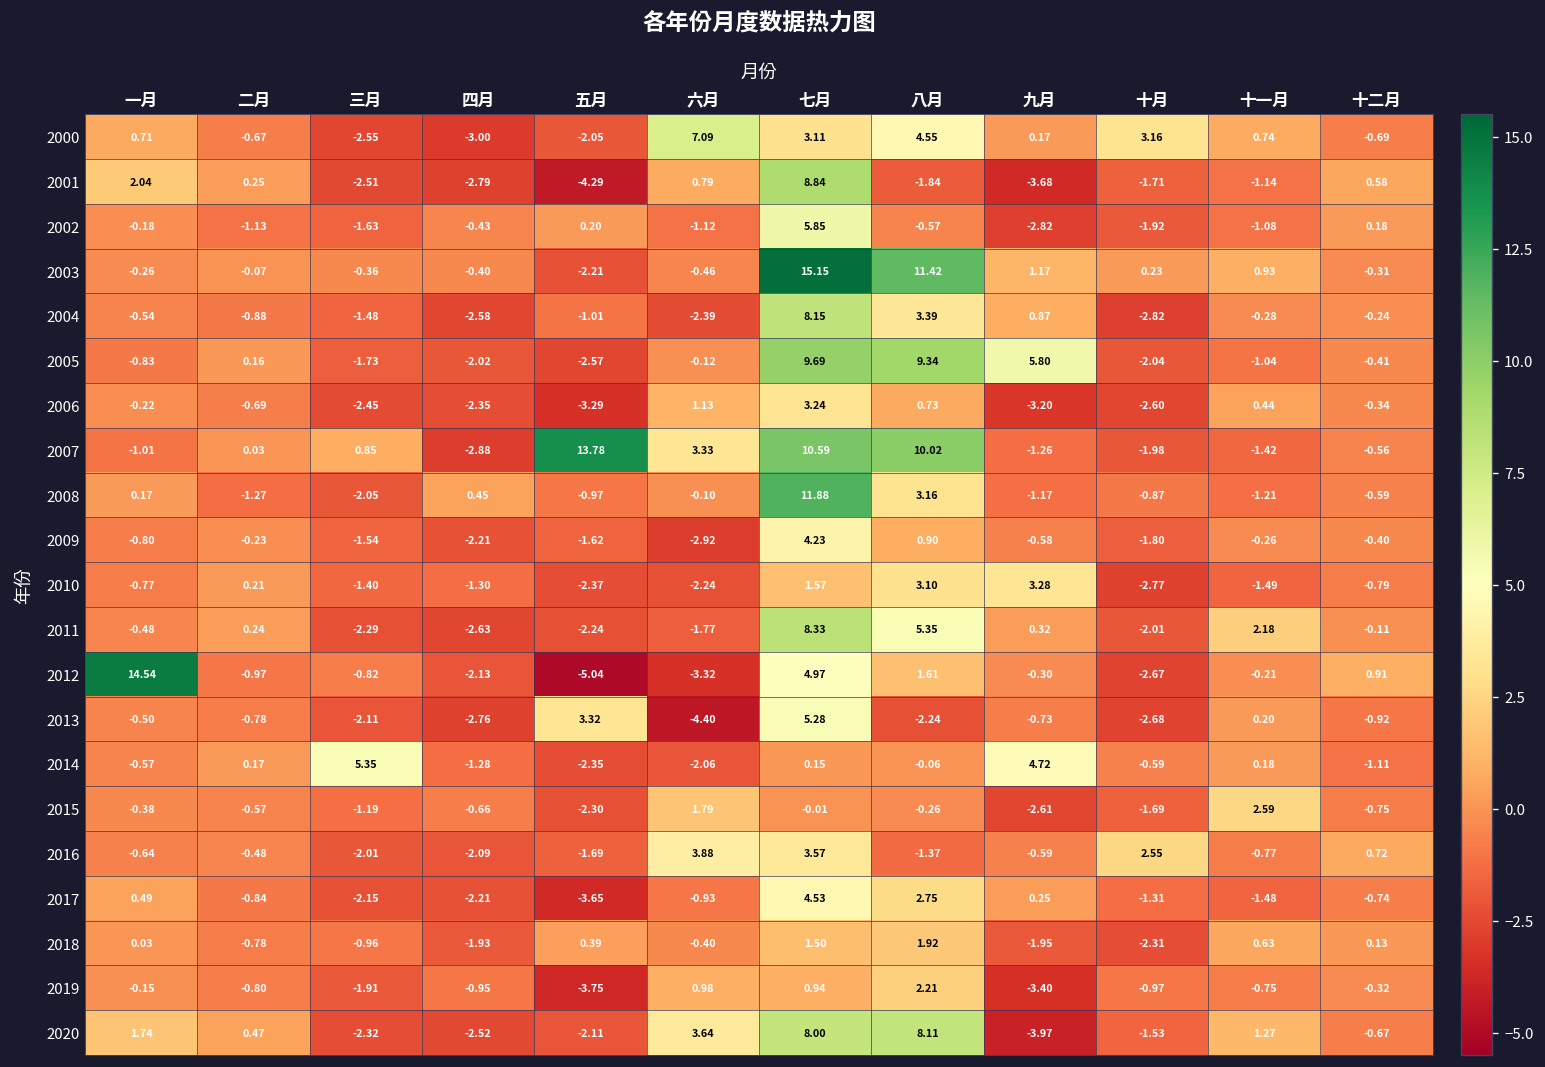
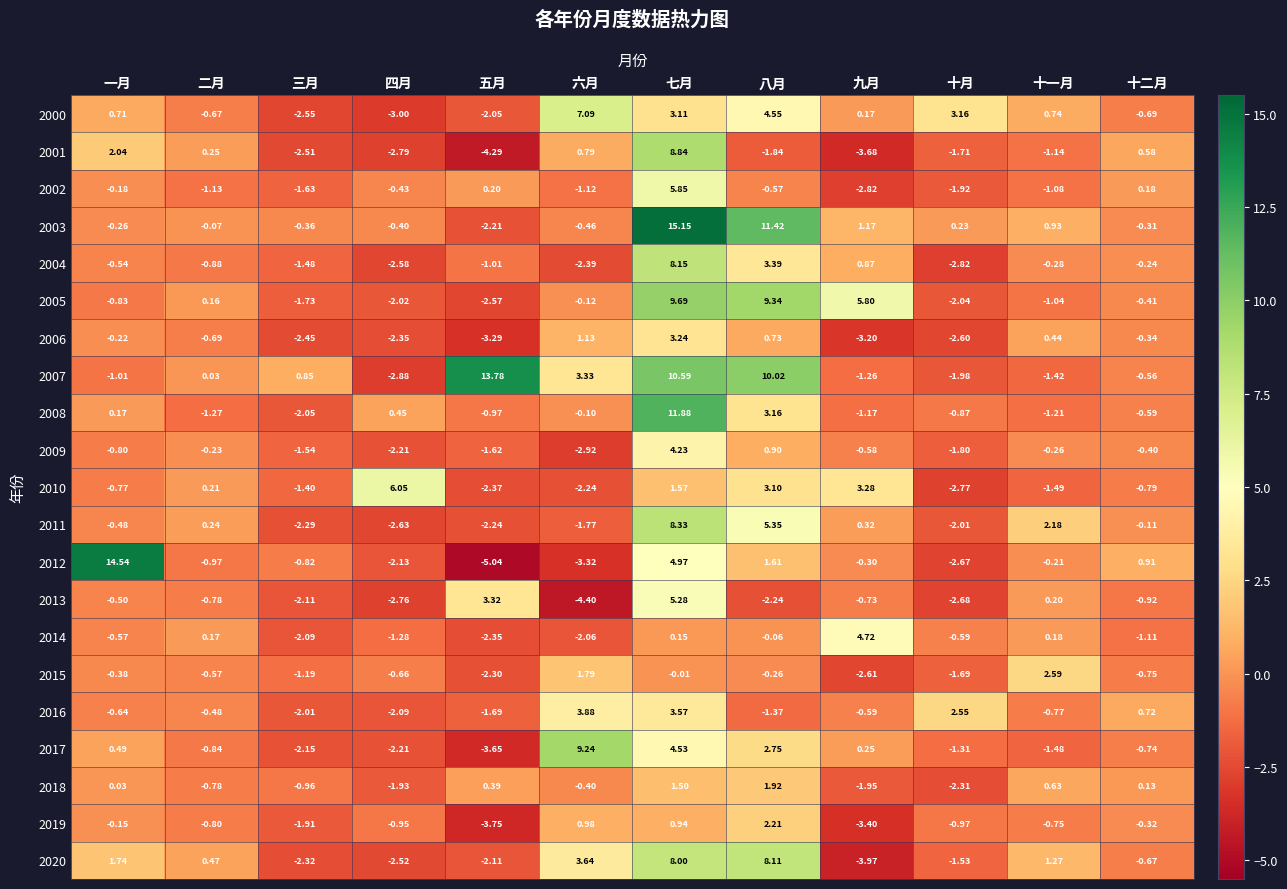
2010, 四月: -1.30 -> 6.05
2014, 三月: 5.35 -> -2.09
2017, 六月: -0.93 -> 9.24
